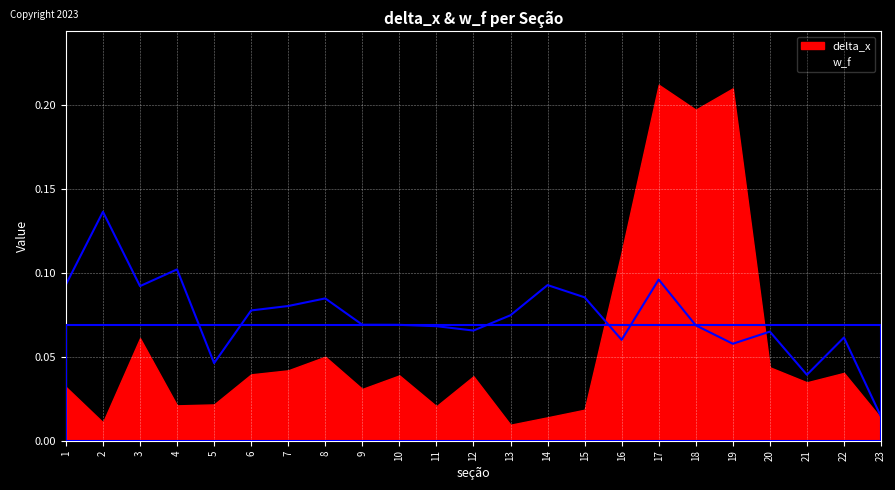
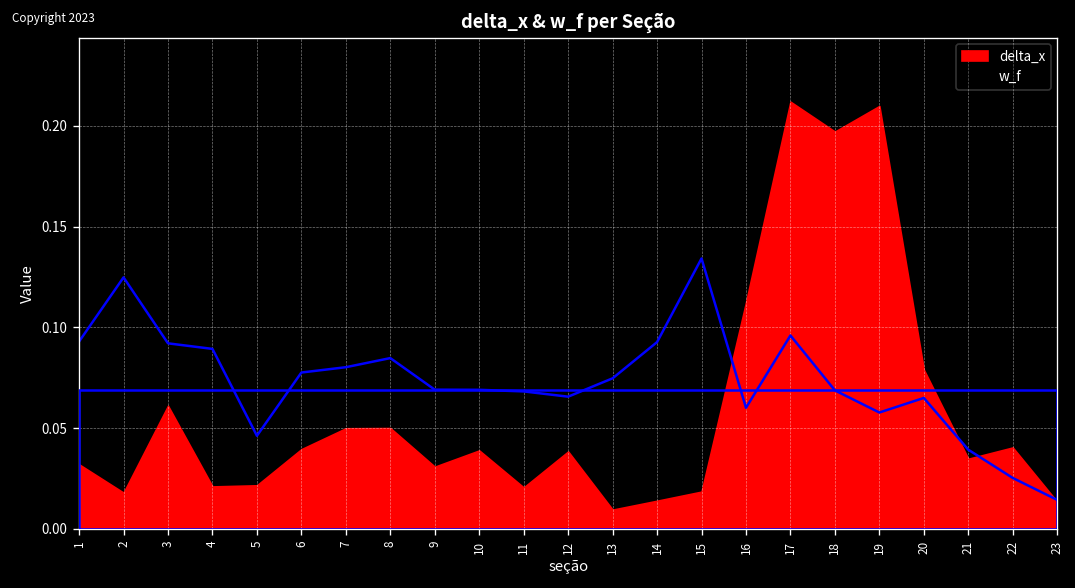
delta_x, 2: 0.011 -> 0.018
w_f, 2: 0.136 -> 0.125
w_f, 4: 0.102 -> 0.089
delta_x, 7: 0.042 -> 0.050
w_f, 15: 0.085 -> 0.134
delta_x, 20: 0.044 -> 0.079
w_f, 22: 0.061 -> 0.025
